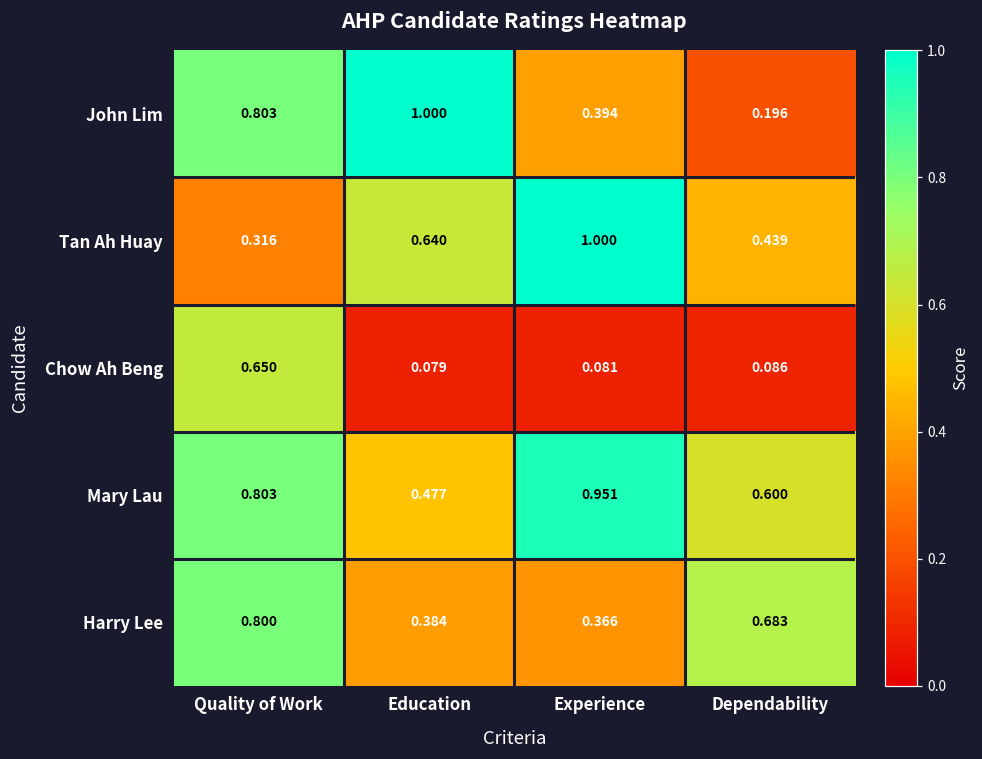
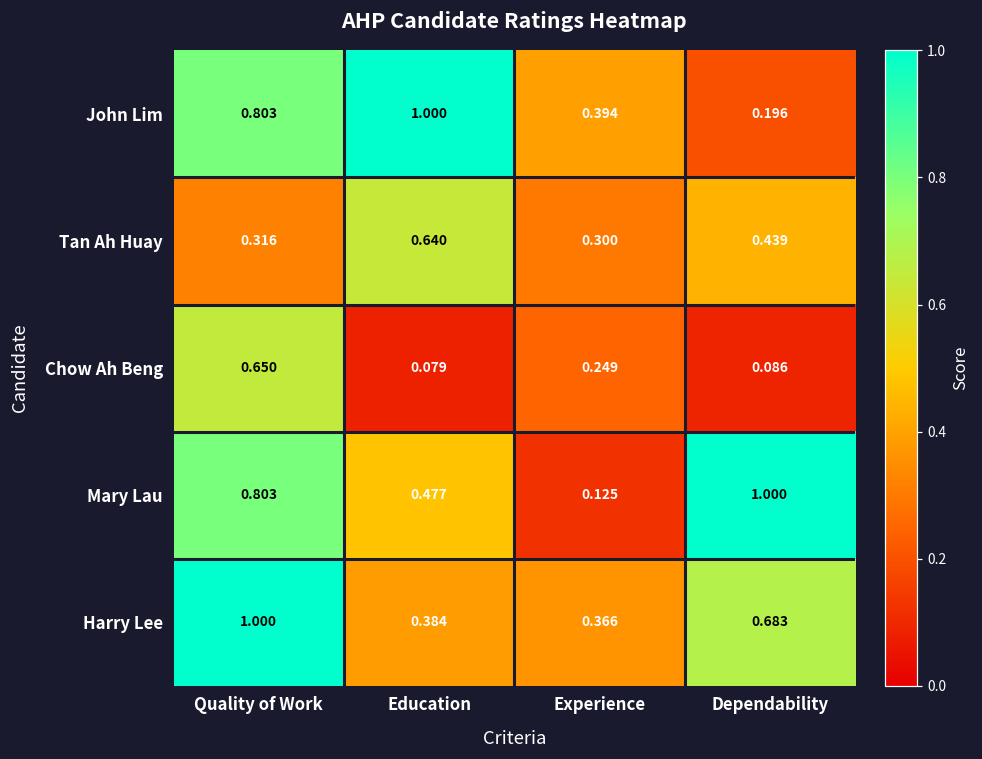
Tan Ah Huay, Experience: 1.000 -> 0.300
Chow Ah Beng, Experience: 0.081 -> 0.249
Mary Lau, Experience: 0.951 -> 0.125
Mary Lau, Dependability: 0.600 -> 1.000
Harry Lee, Quality of Work: 0.800 -> 1.000
